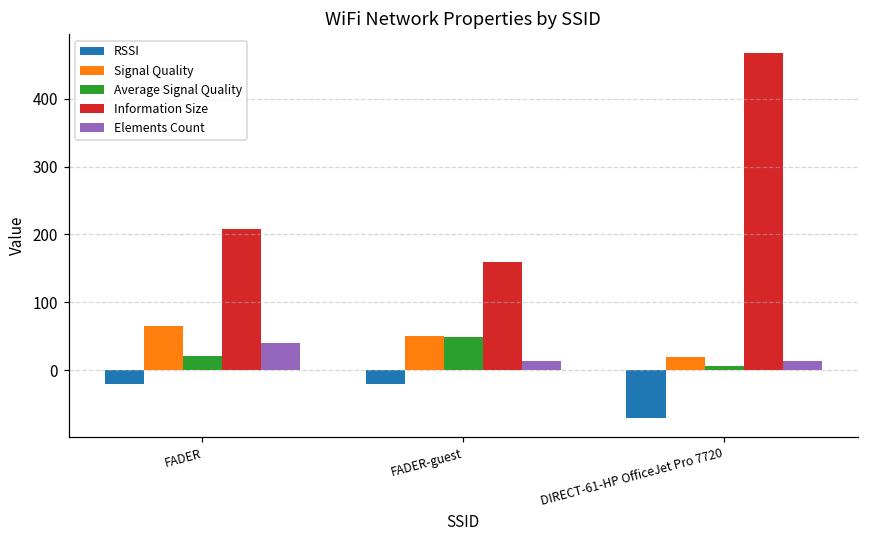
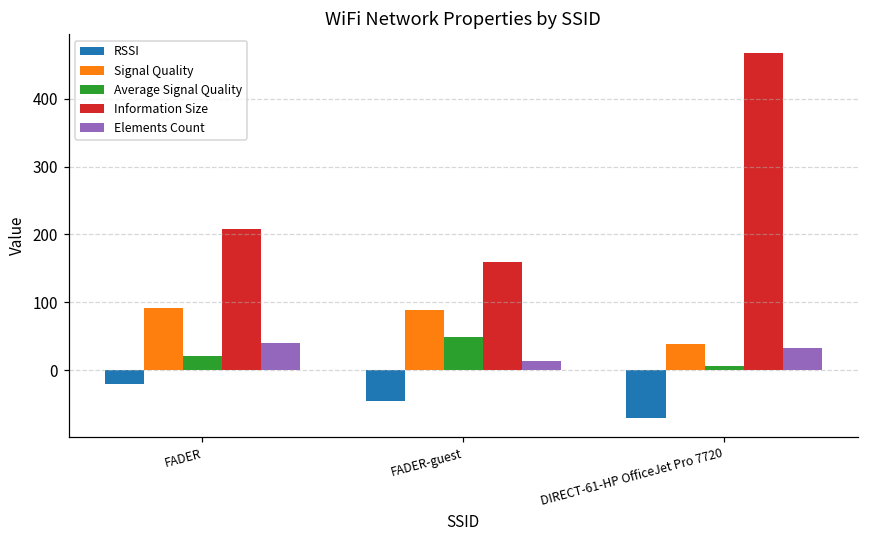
Signal Quality, FADER: 70 -> 90
RSSI, FADER-guest: -20 -> -50
Signal Quality, FADER-guest: 50 -> 90
Signal Quality, DIRECT-61-HP OfficeJet Pro 7720: 20 -> 40
Elements Count, DIRECT-61-HP OfficeJet Pro 7720: 10 -> 30
